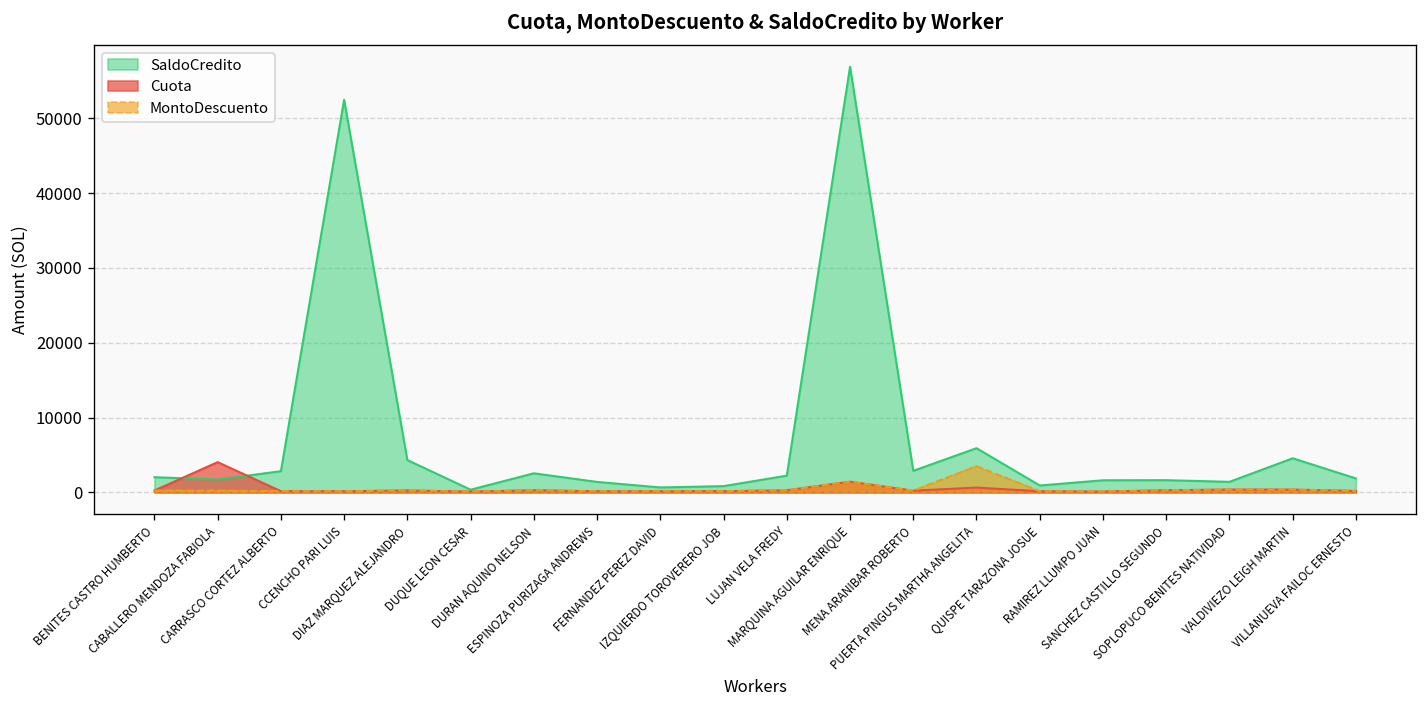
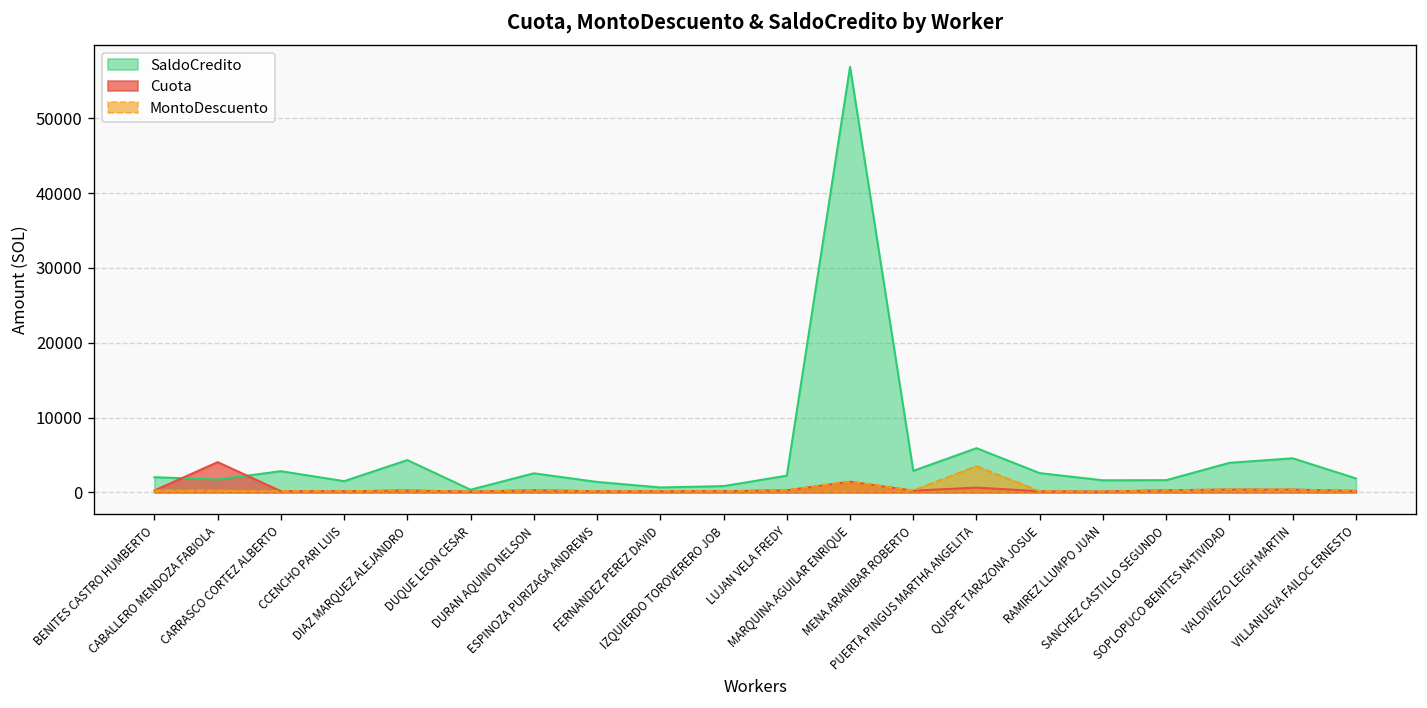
SaldoCredito, CCENCHO PARI LUIS: 52000 -> 2000
SaldoCredito, QUISPE TARAZONA JOSUE: 1000 -> 3000
SaldoCredito, SOPLOPUCO BENITES NATIVIDAD: 1000 -> 4000
